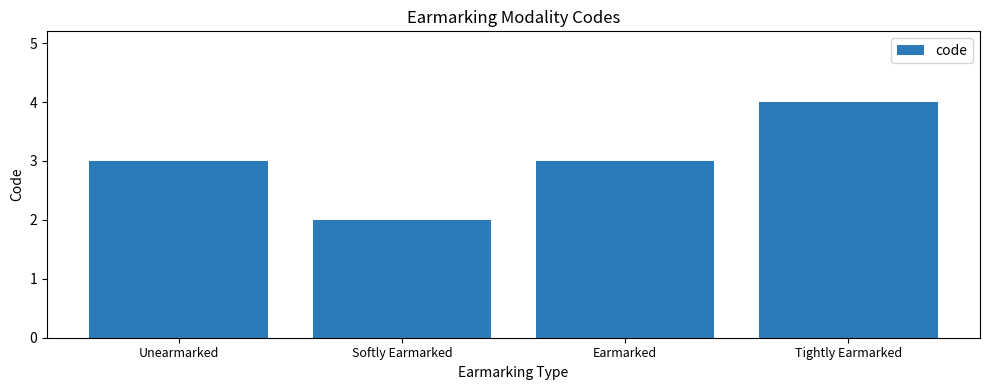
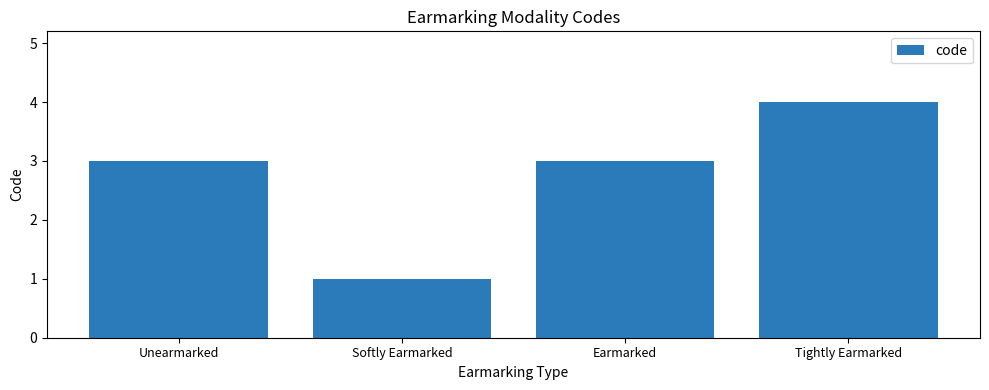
Softly Earmarked: 2 -> 1
